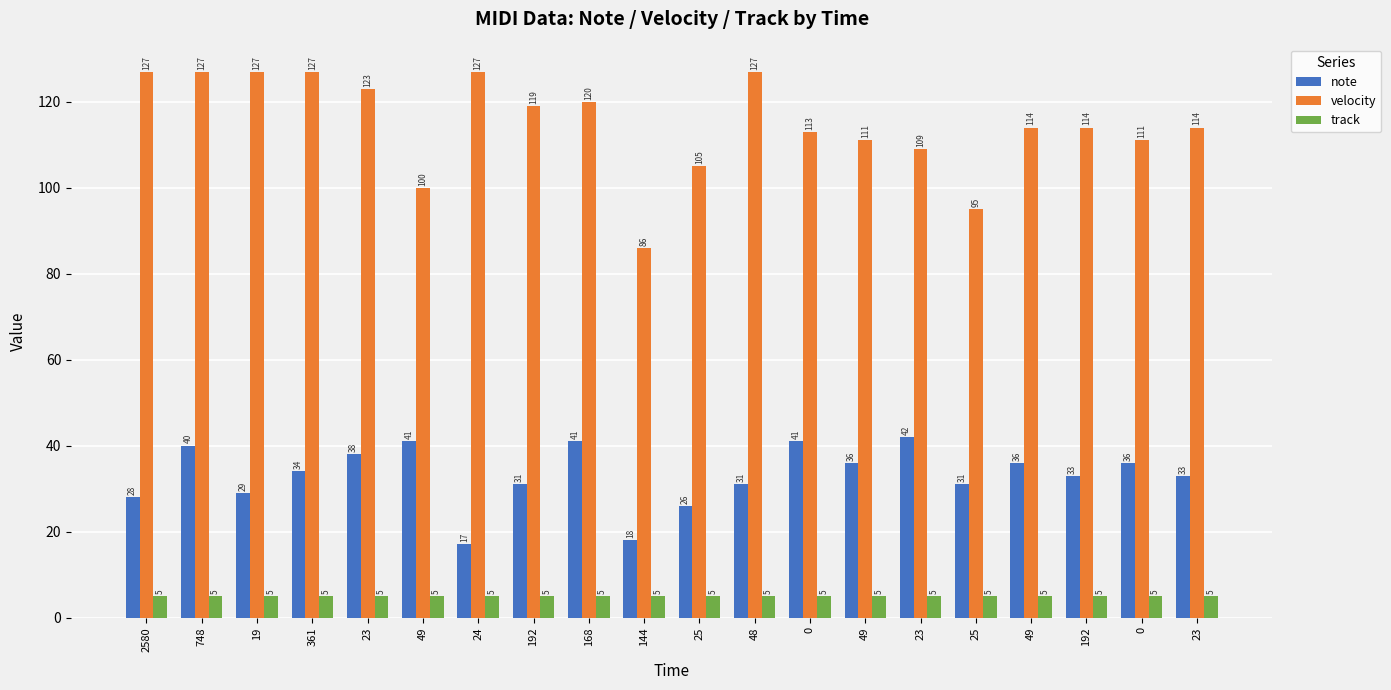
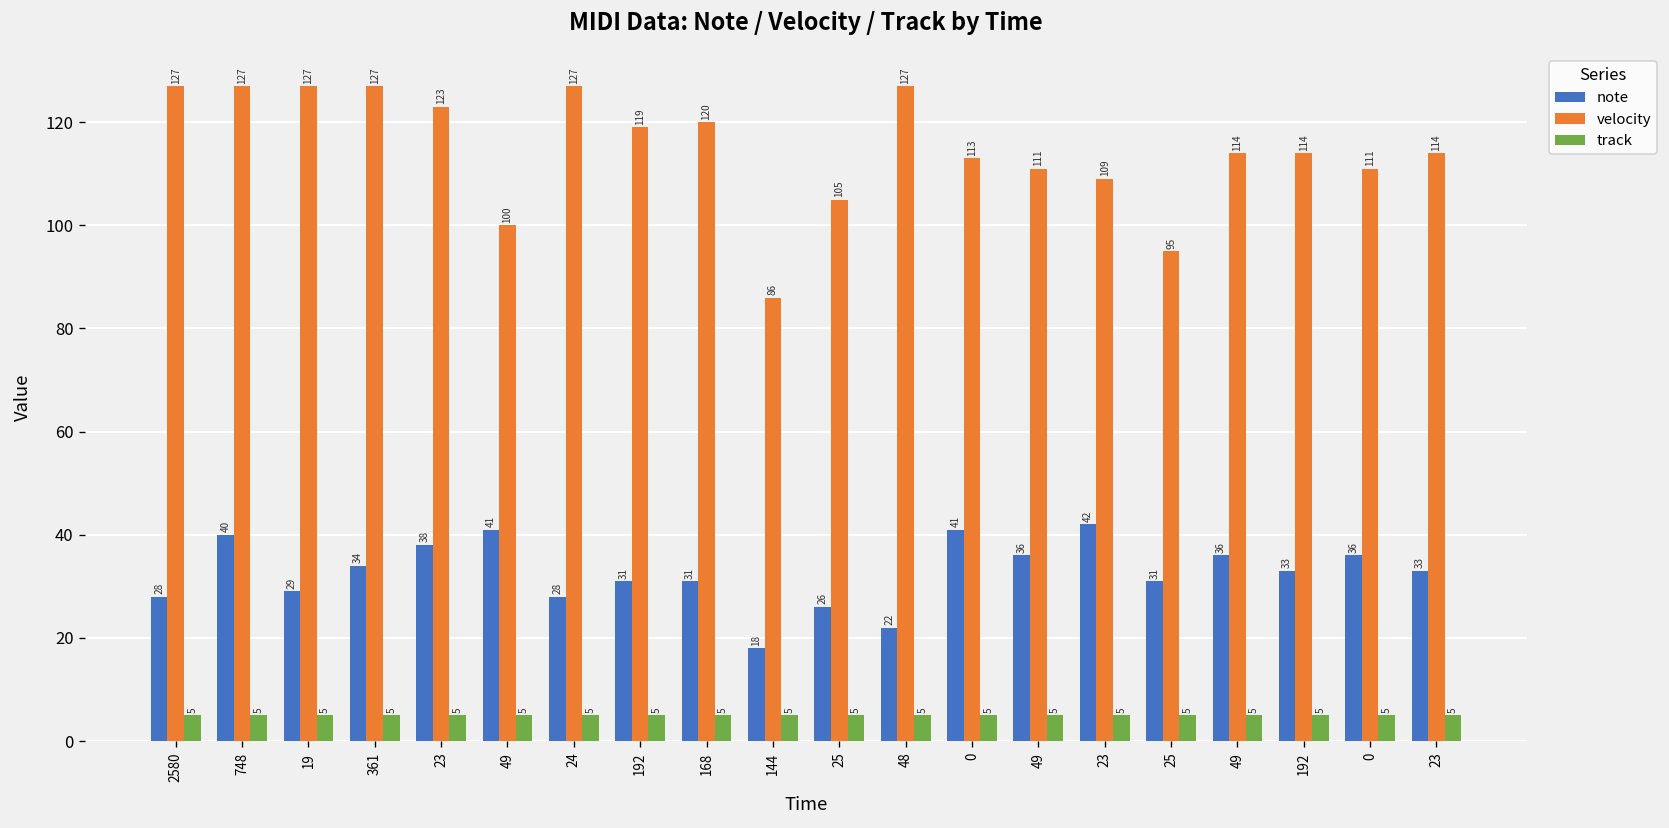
note, 24: 17 -> 28
note, 168: 41 -> 31
note, 48: 31 -> 22
